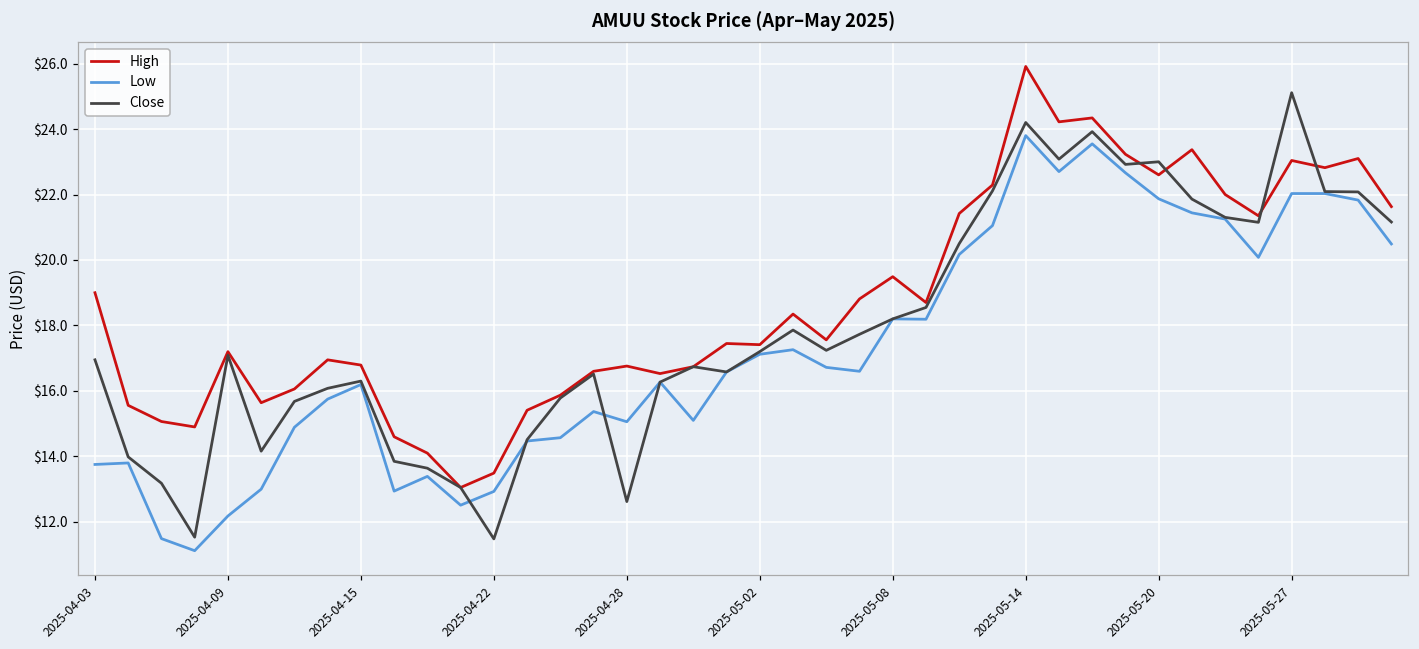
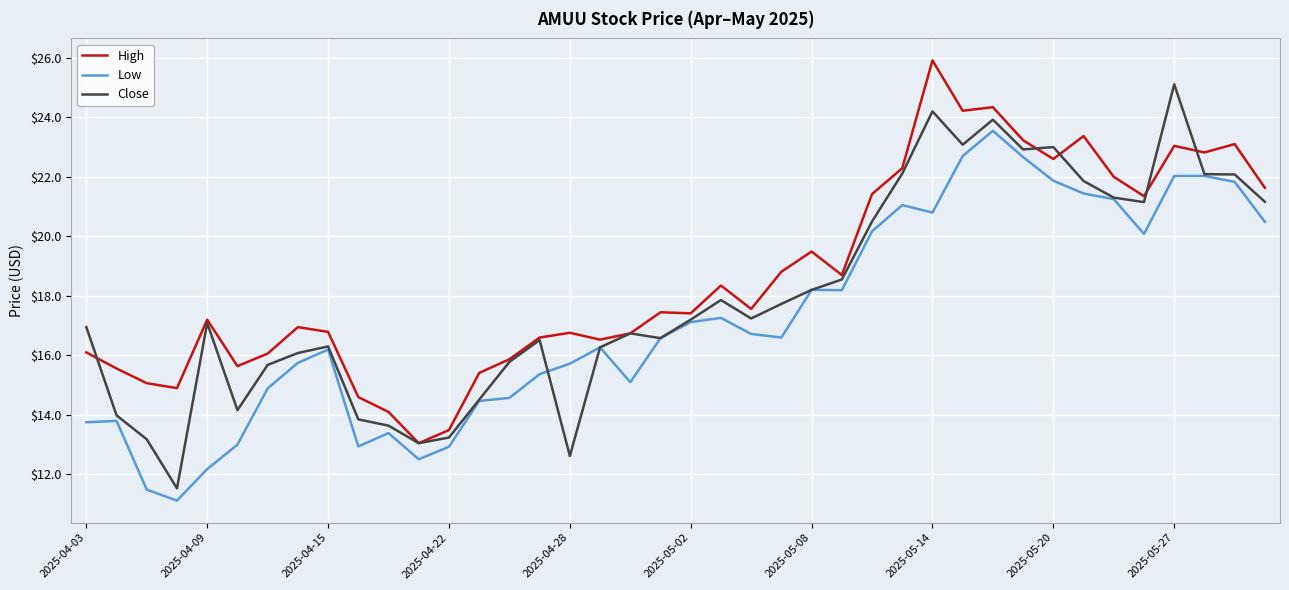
High, 2025-04-03: $19.0 -> $16.1
Close, 2025-04-22: $11.5 -> $13.2
Low, 2025-04-28: $15.1 -> $15.7
Low, 2025-05-14: $23.8 -> $20.8
